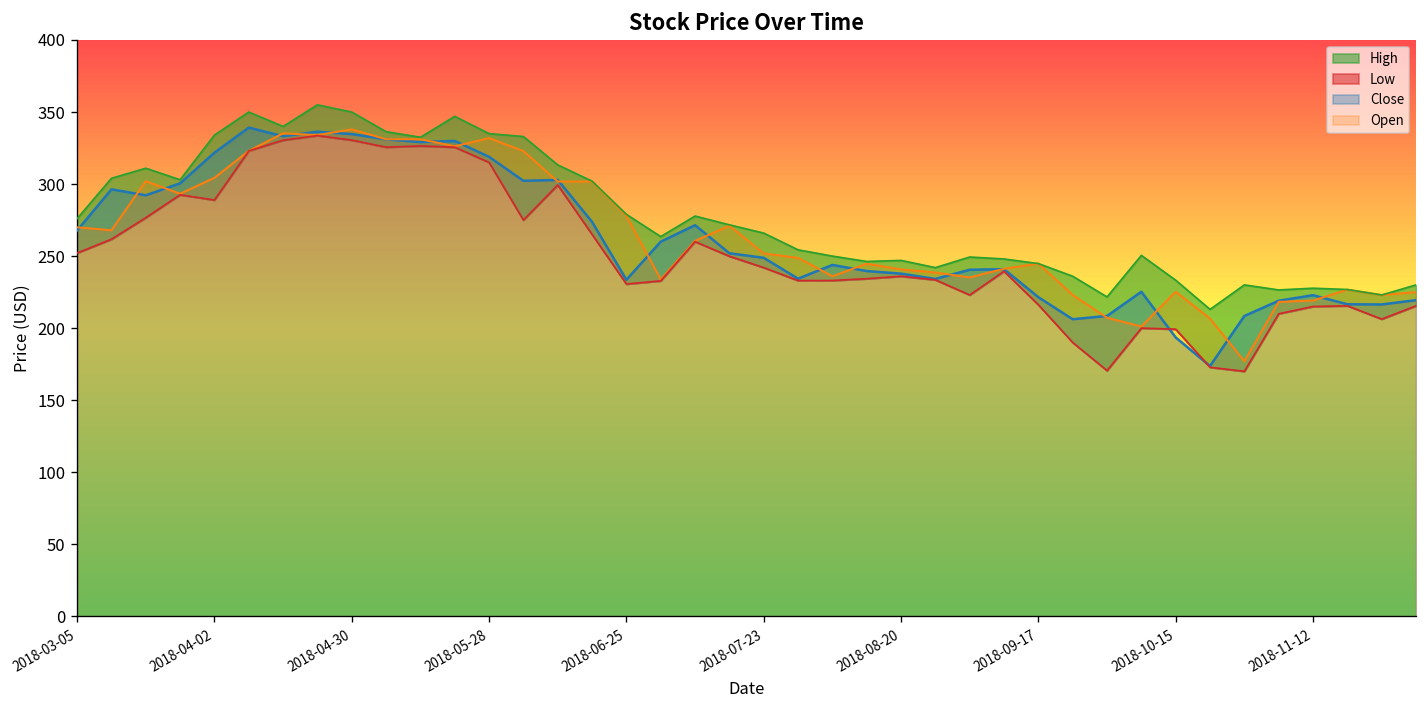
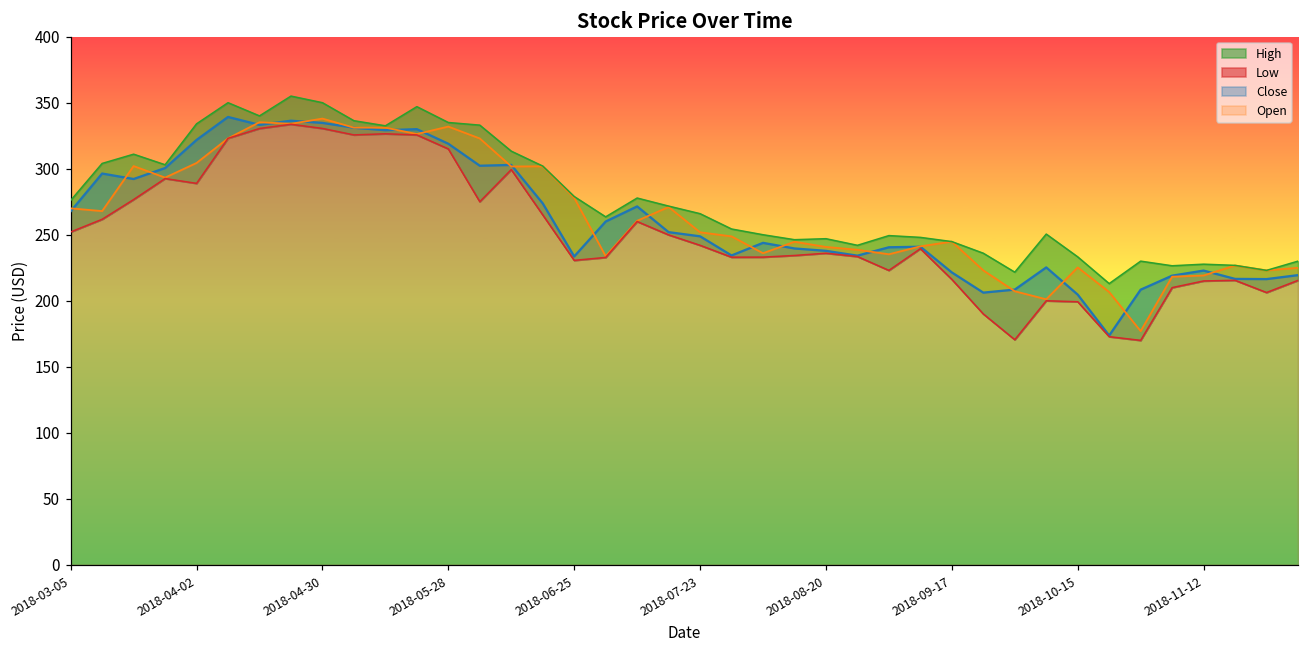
Close, 2018-10-15: 194 -> 205
